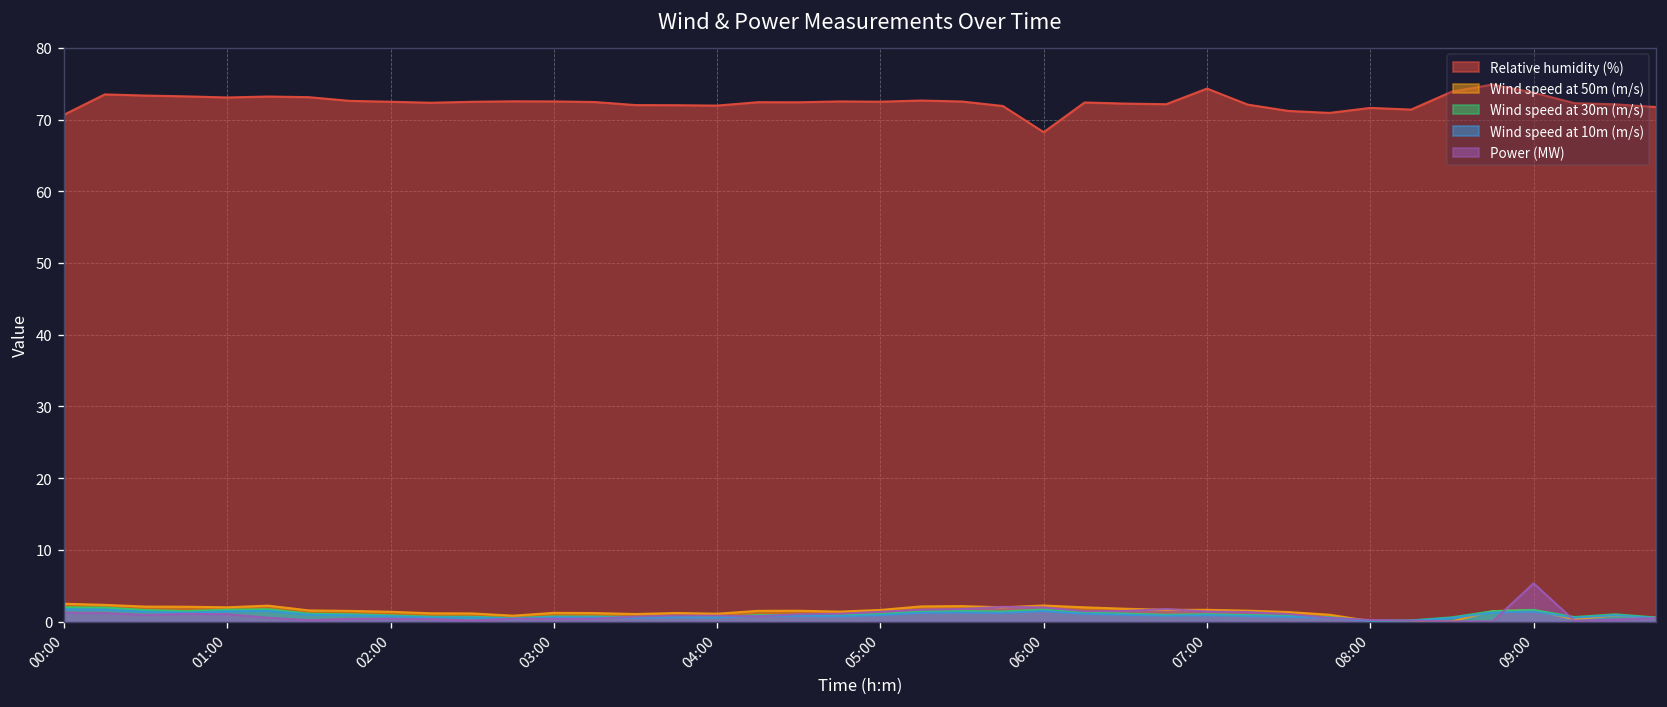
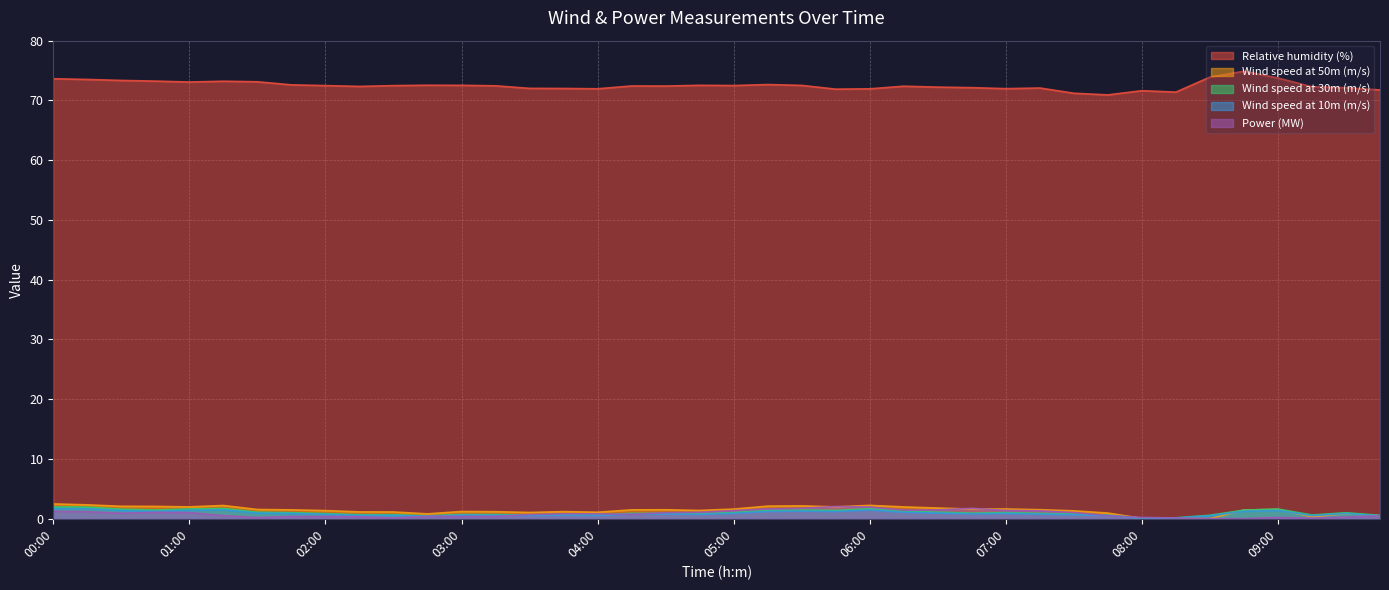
Relative humidity (%), 00:00: 71 -> 74
Relative humidity (%), 06:00: 68 -> 72
Relative humidity (%), 07:00: 74 -> 72
Power (MW), 09:00: 5 -> 0
